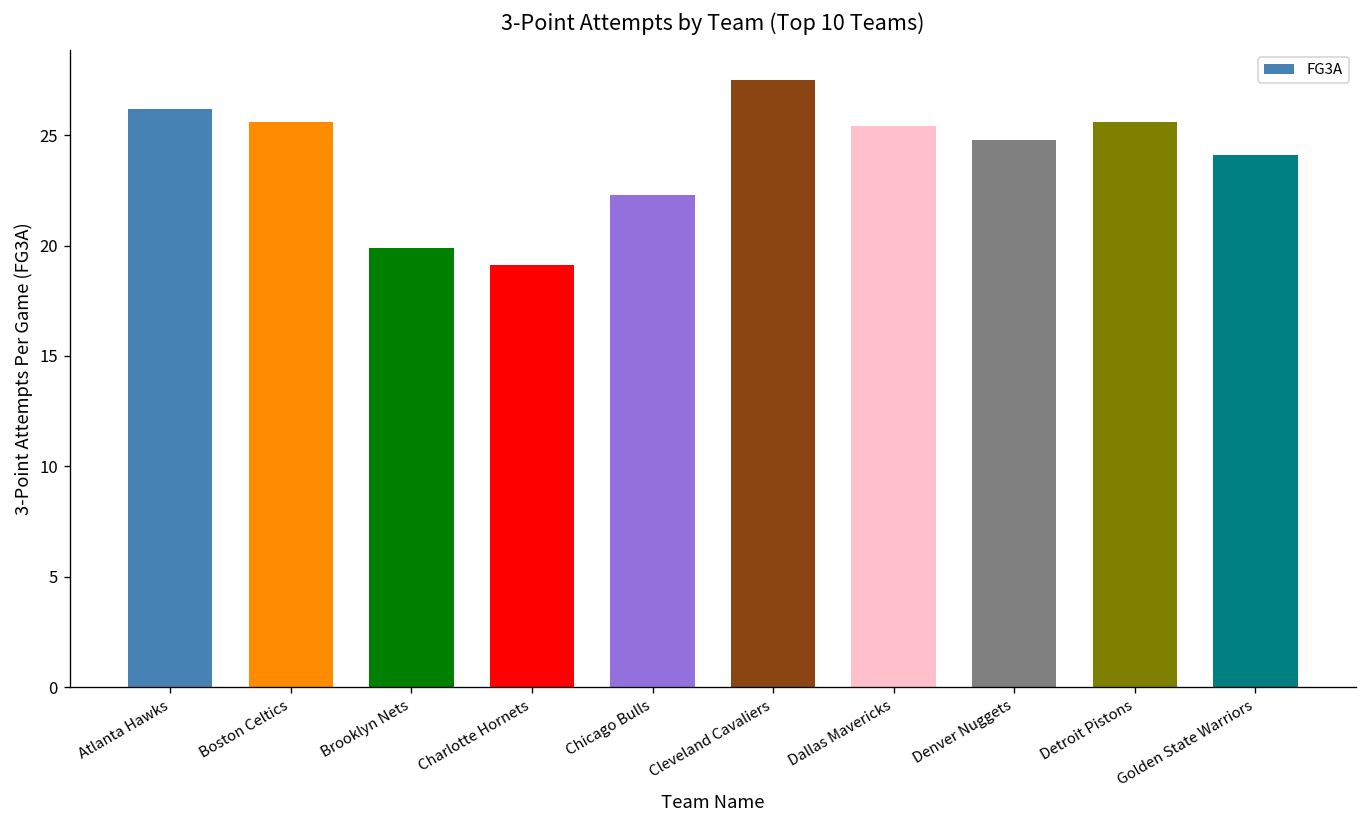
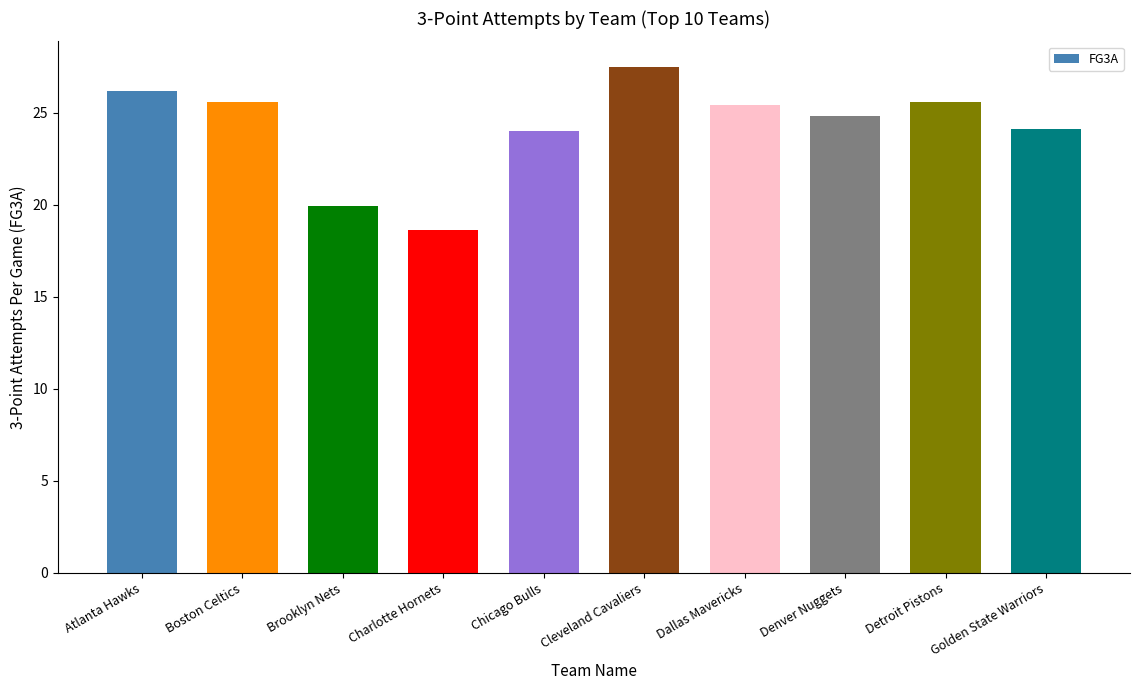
Charlotte Hornets: 19.1 -> 18.6
Chicago Bulls: 22.3 -> 24.0
